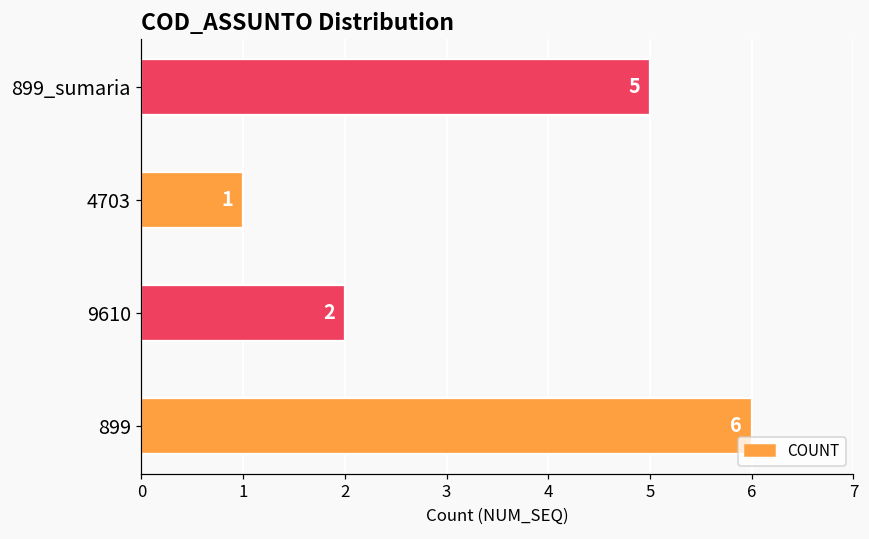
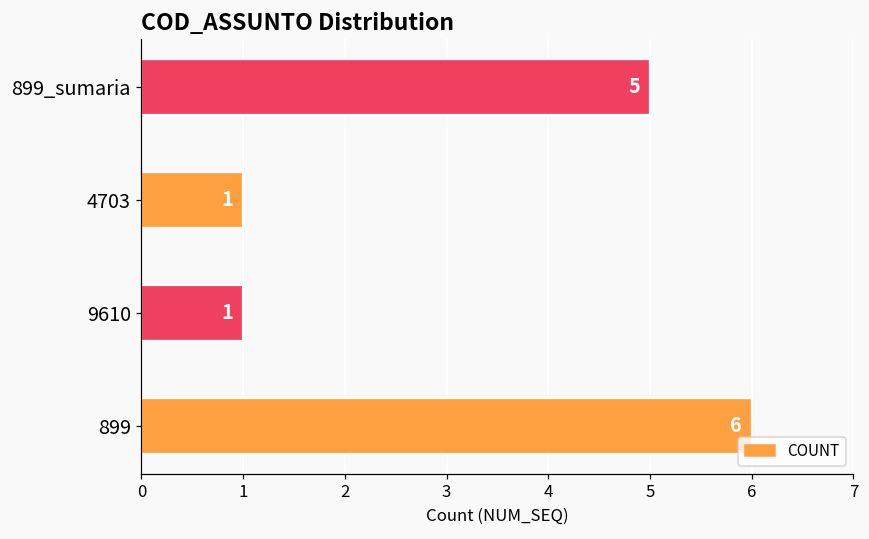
9610: 2 -> 1
